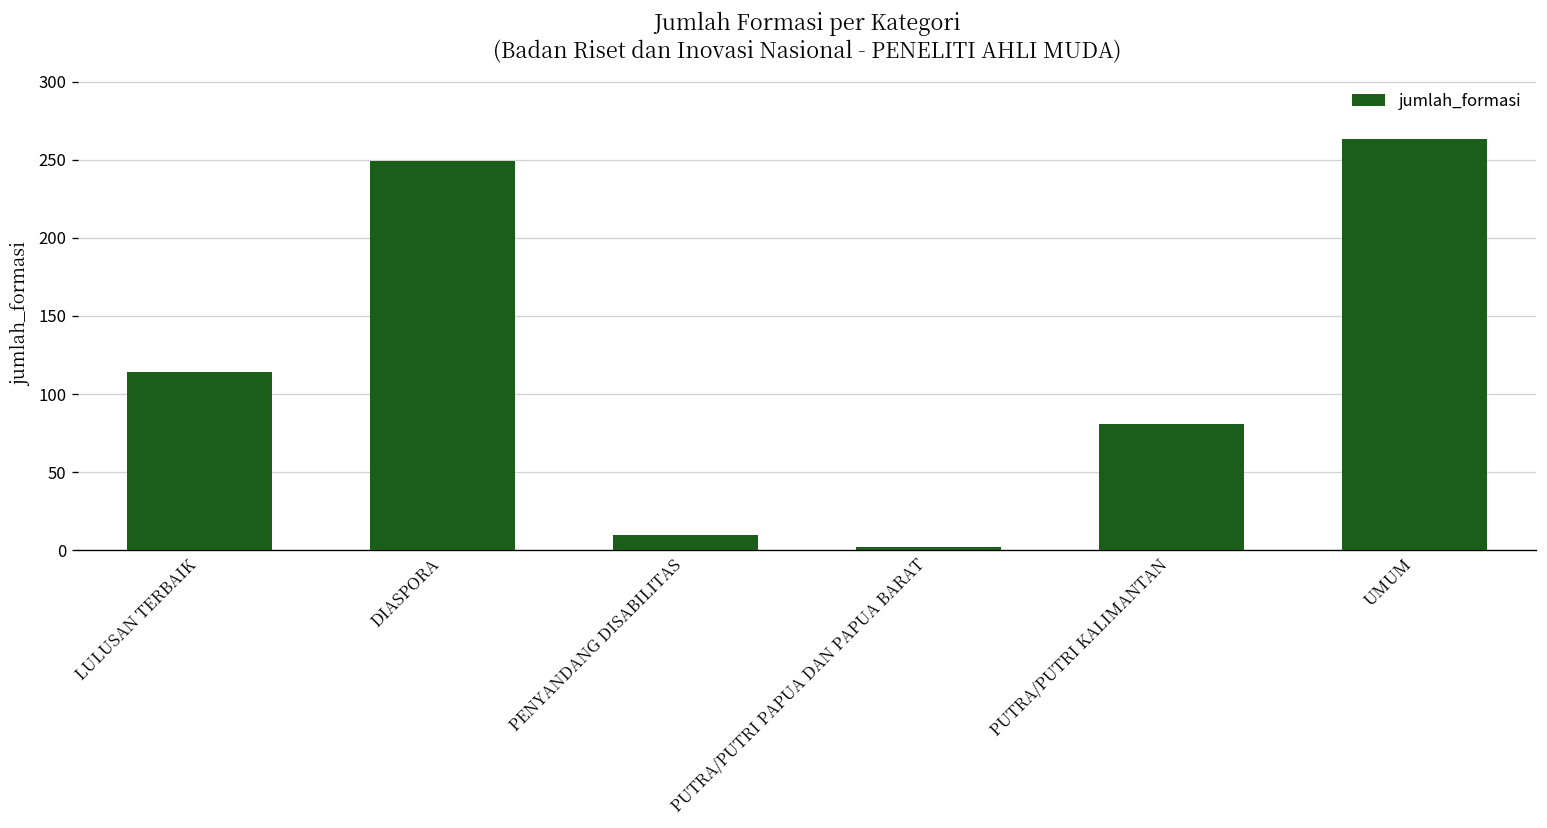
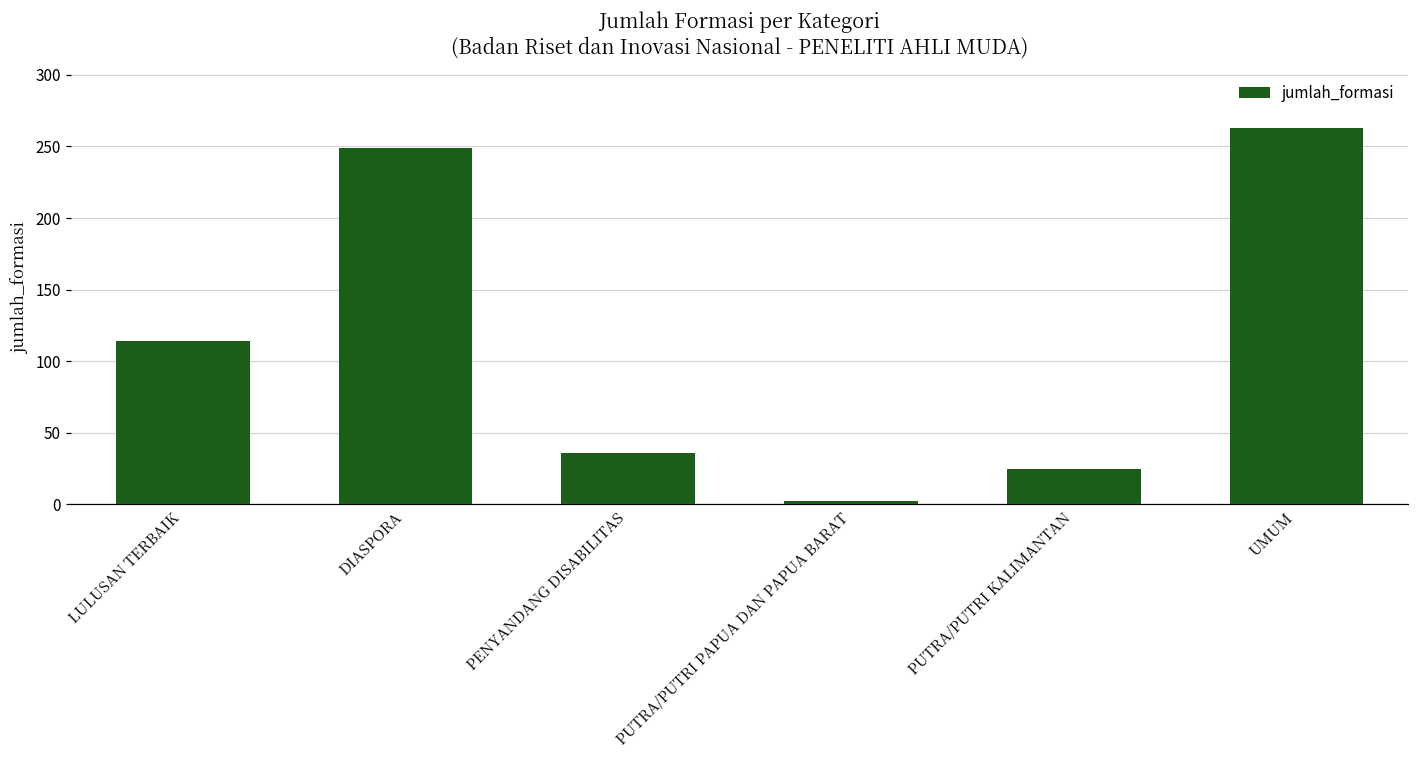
PENYANDANG DISABILITAS: 10 -> 36
PUTRA/PUTRI KALIMANTAN: 81 -> 25
